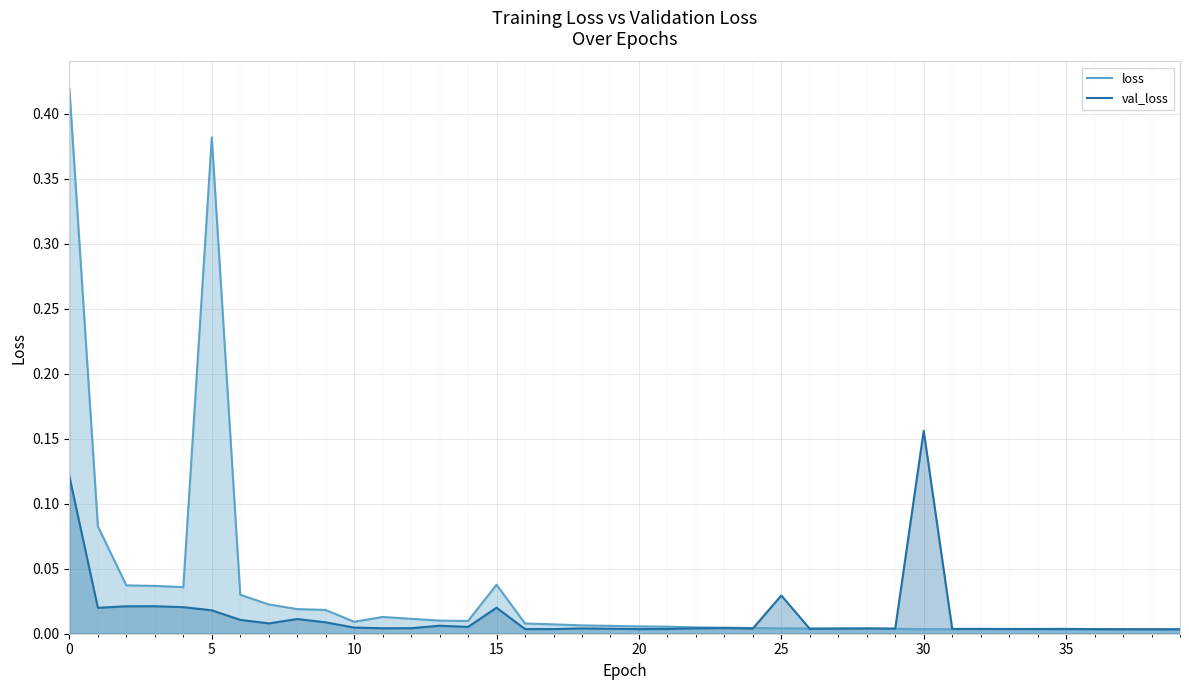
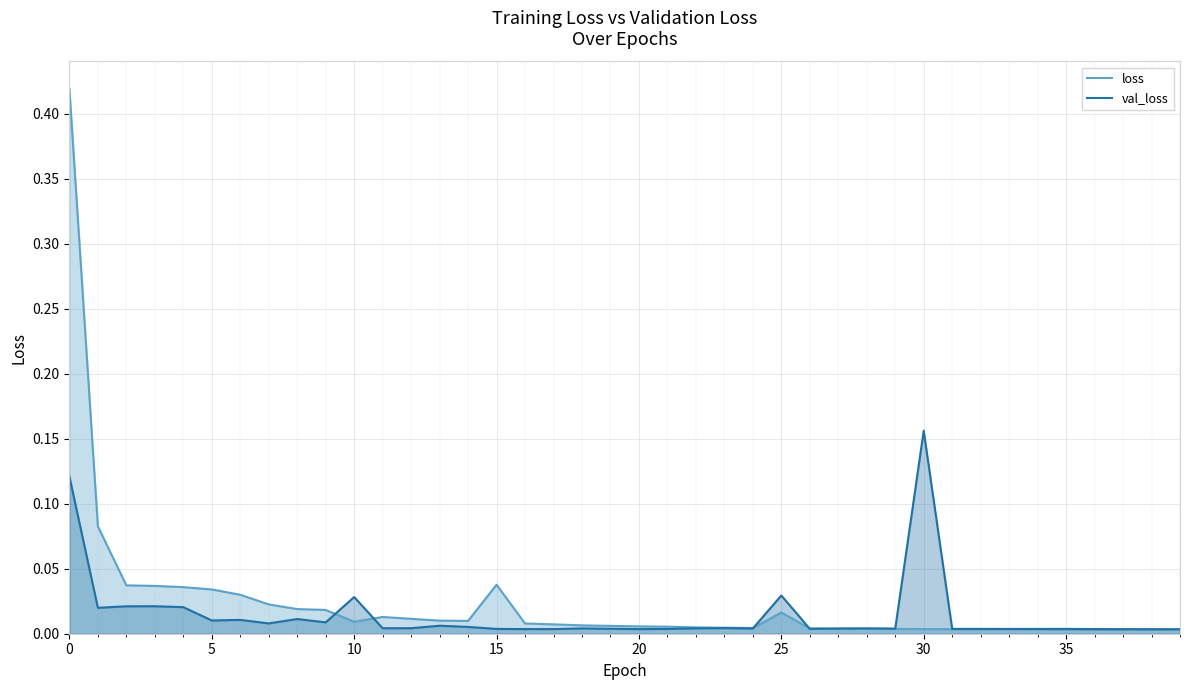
loss, 5: 0.382 -> 0.034
val_loss, 5: 0.018 -> 0.010
val_loss, 10: 0.005 -> 0.028
val_loss, 15: 0.020 -> 0.004
loss, 25: 0.004 -> 0.016
